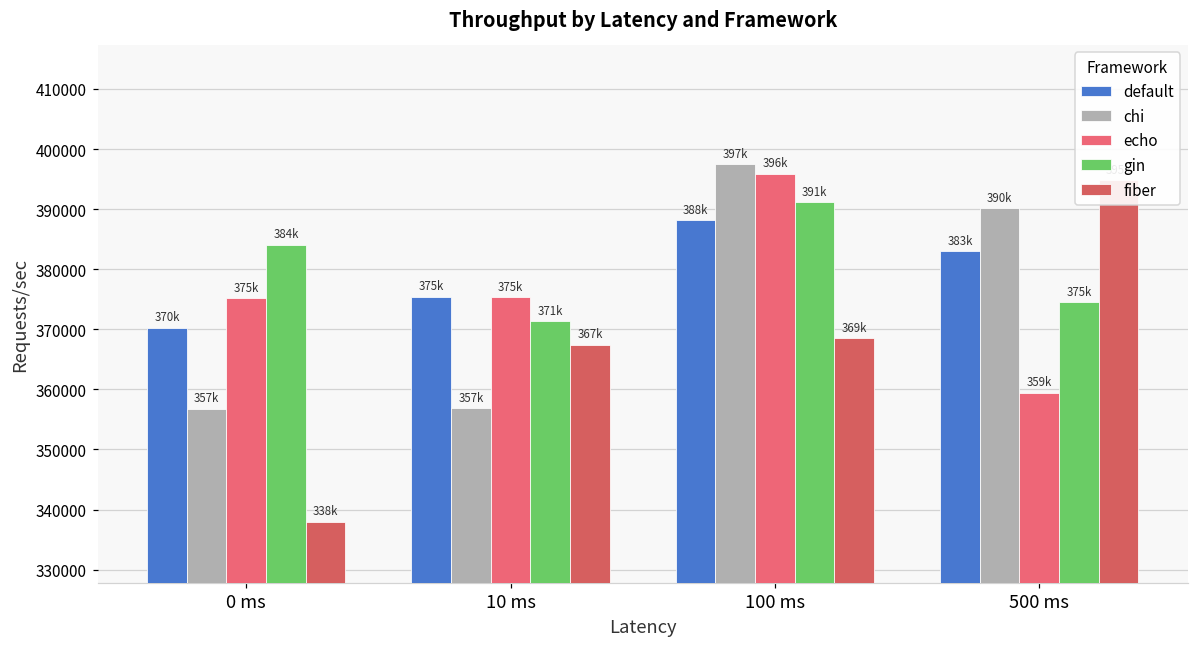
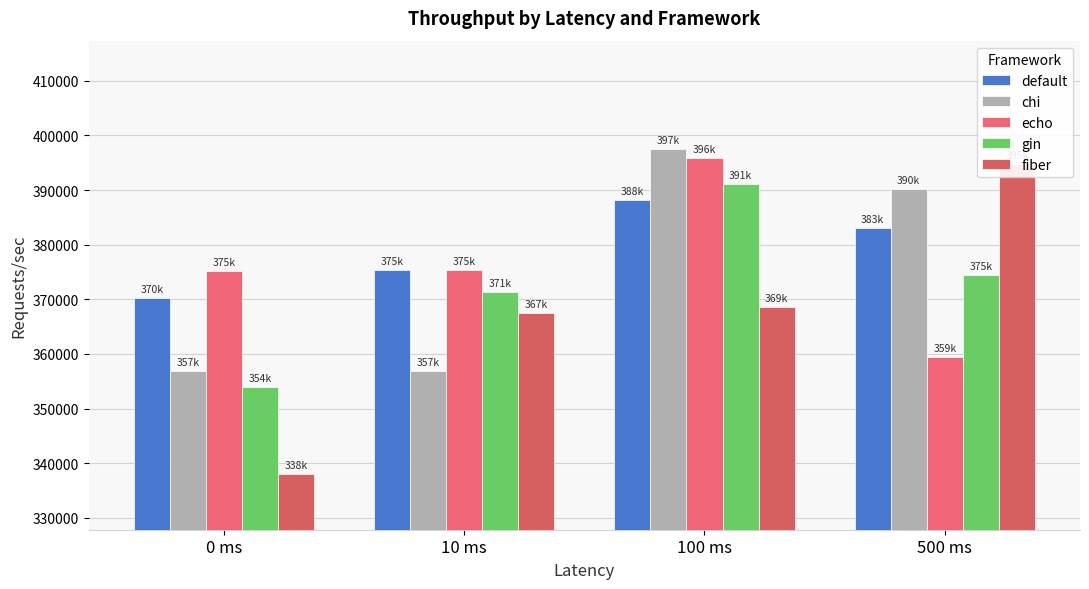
gin, 0 ms: 384k -> 354k
